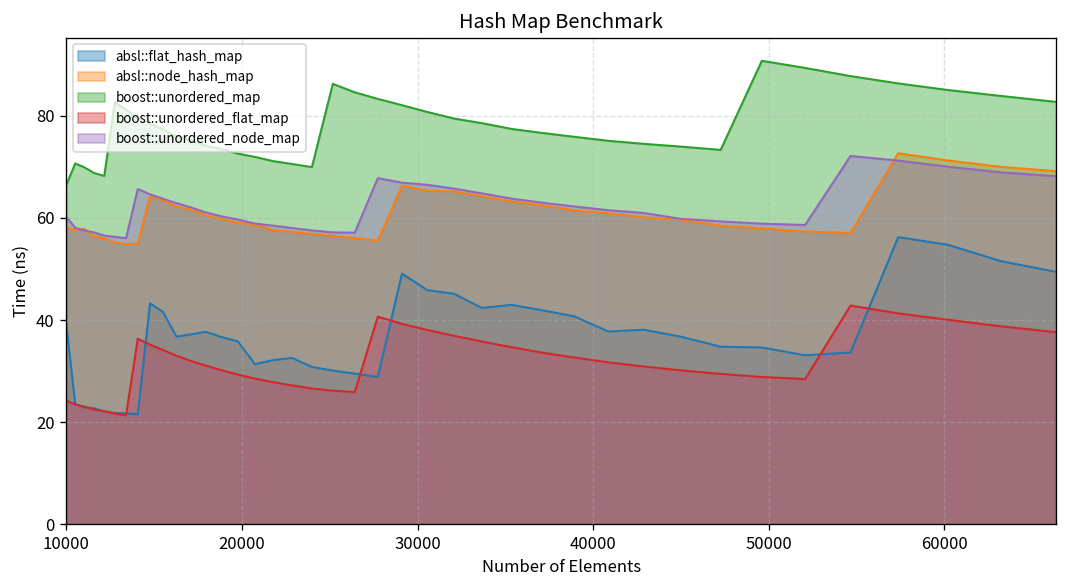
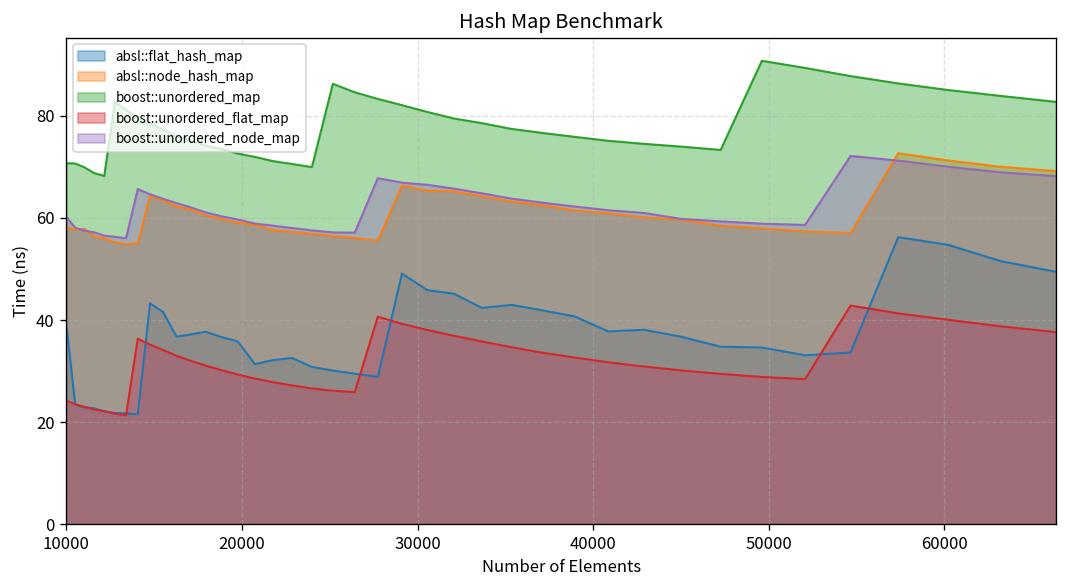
boost::unordered_map, 10000: 67 -> 71
